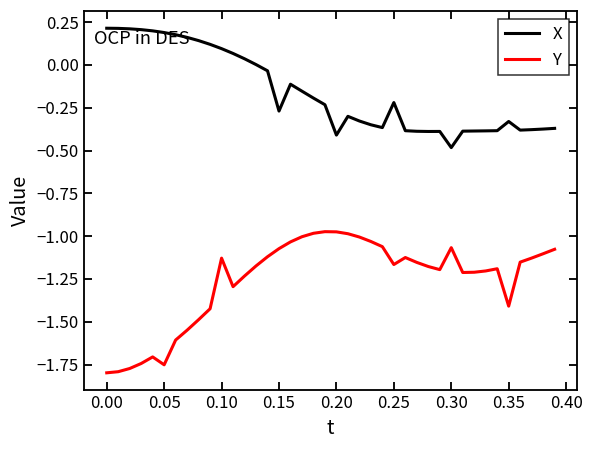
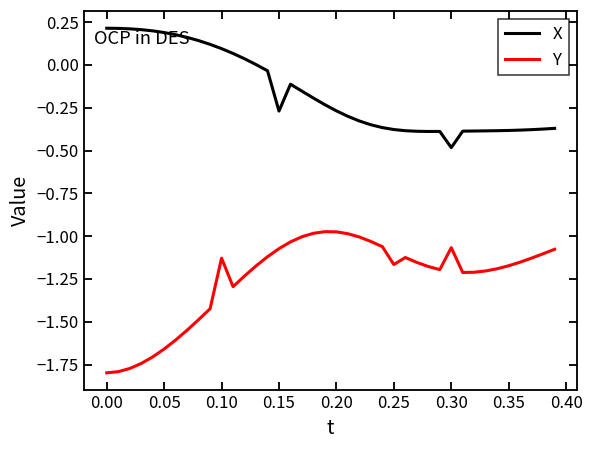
Y, 0.05: -1.75 -> -1.66
X, 0.20: -0.41 -> -0.27
X, 0.25: -0.22 -> -0.38
X, 0.35: -0.33 -> -0.38
Y, 0.35: -1.41 -> -1.17
